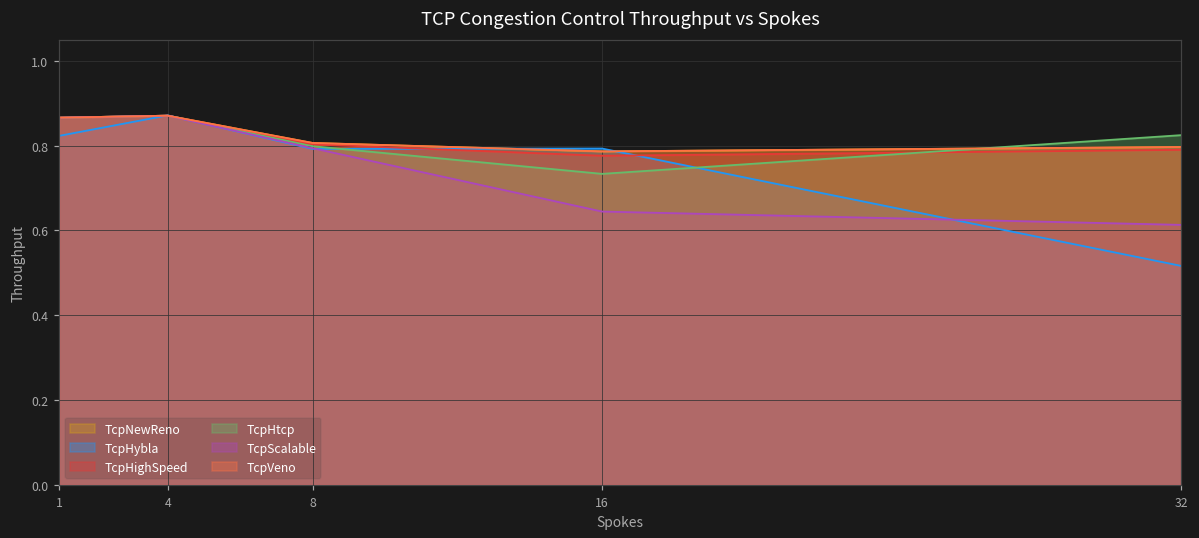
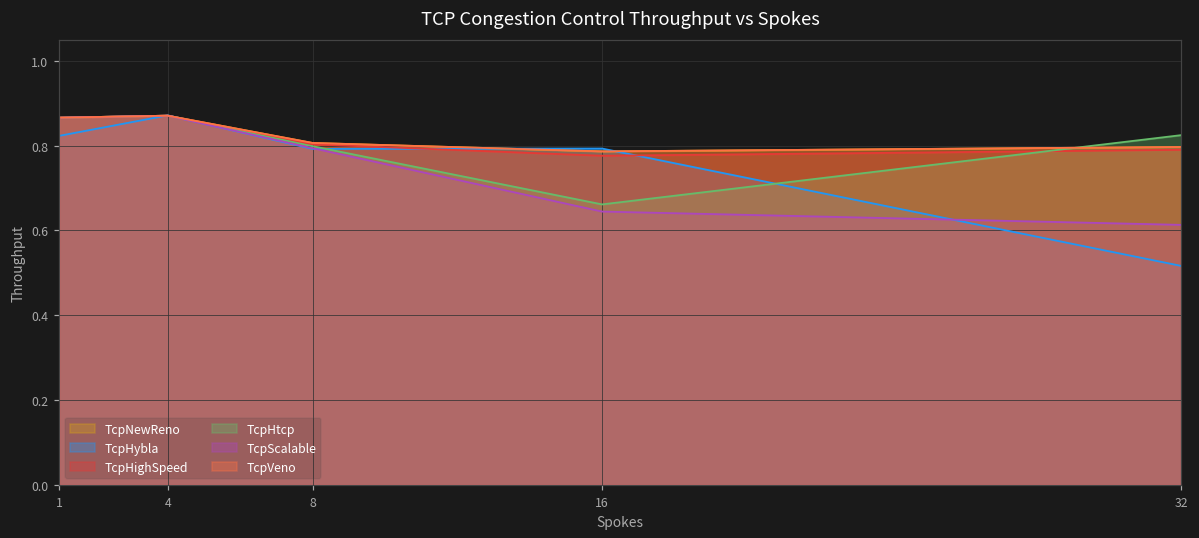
TcpHtcp, 16: 0.73 -> 0.66
